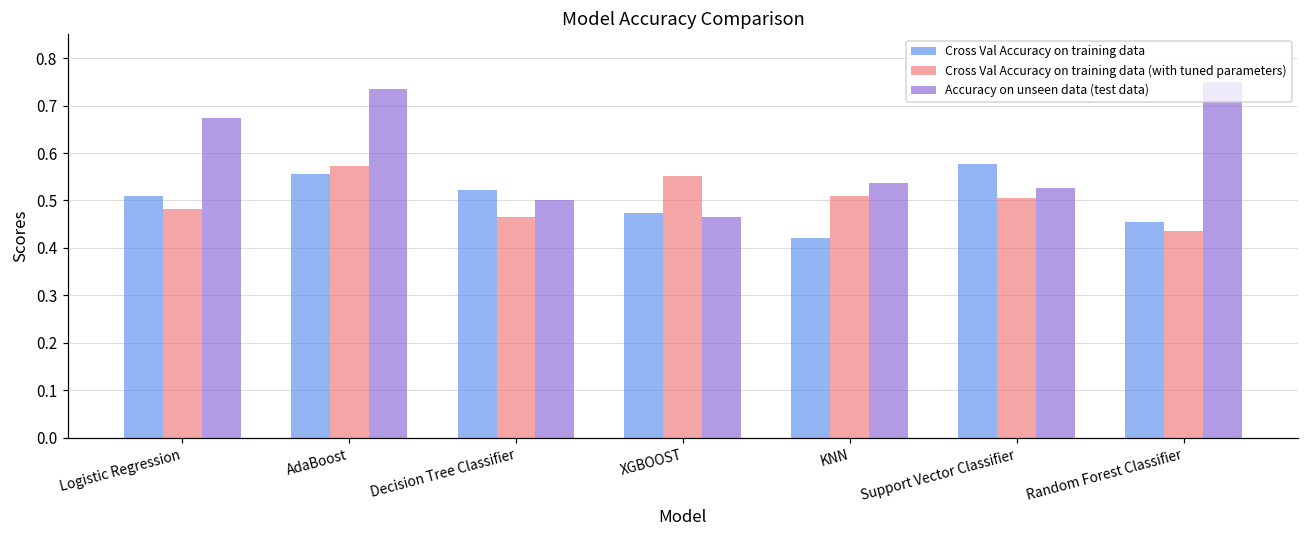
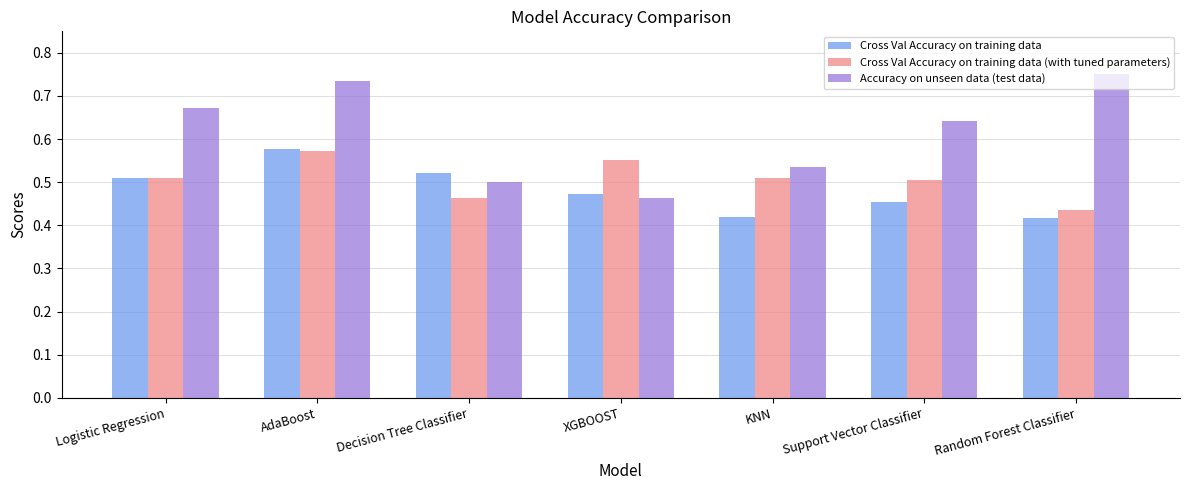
Cross Val Accuracy on training data (with tuned parameters), Logistic Regression: 0.48 -> 0.51
Cross Val Accuracy on training data, AdaBoost: 0.56 -> 0.58
Cross Val Accuracy on training data, Support Vector Classifier: 0.58 -> 0.45
Accuracy on unseen data (test data), Support Vector Classifier: 0.53 -> 0.64
Cross Val Accuracy on training data, Random Forest Classifier: 0.46 -> 0.42
